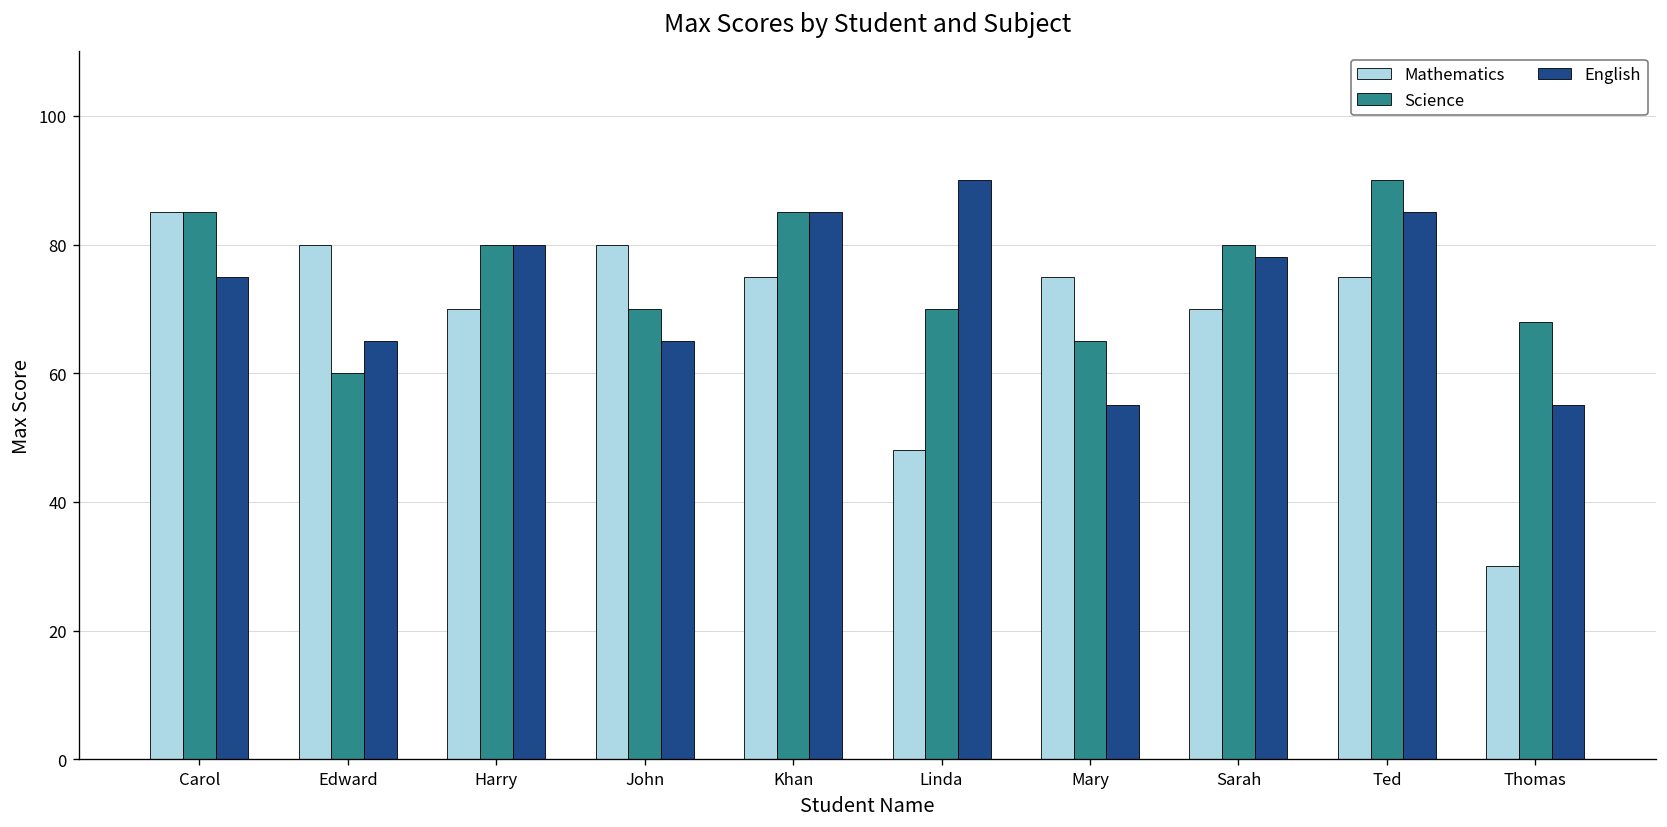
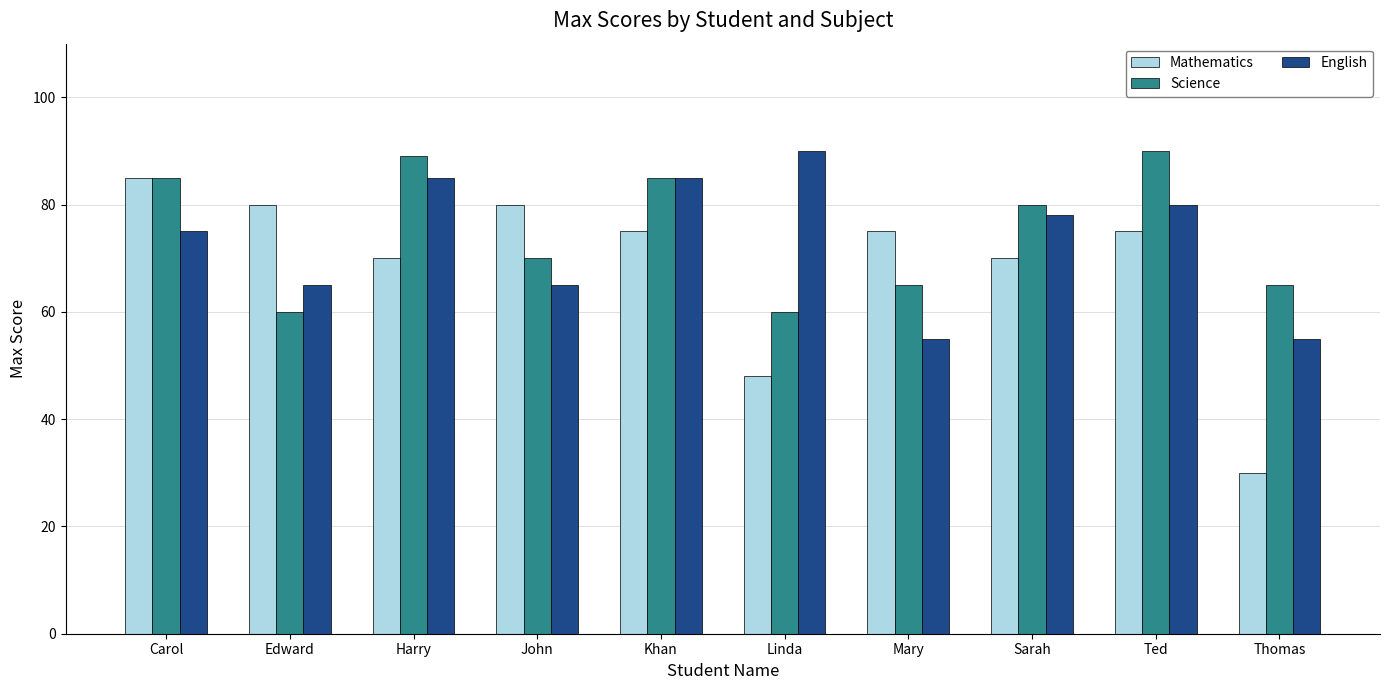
Science, Harry: 80 -> 89
English, Harry: 80 -> 85
Science, Linda: 70 -> 60
English, Ted: 85 -> 80
Science, Thomas: 68 -> 65
